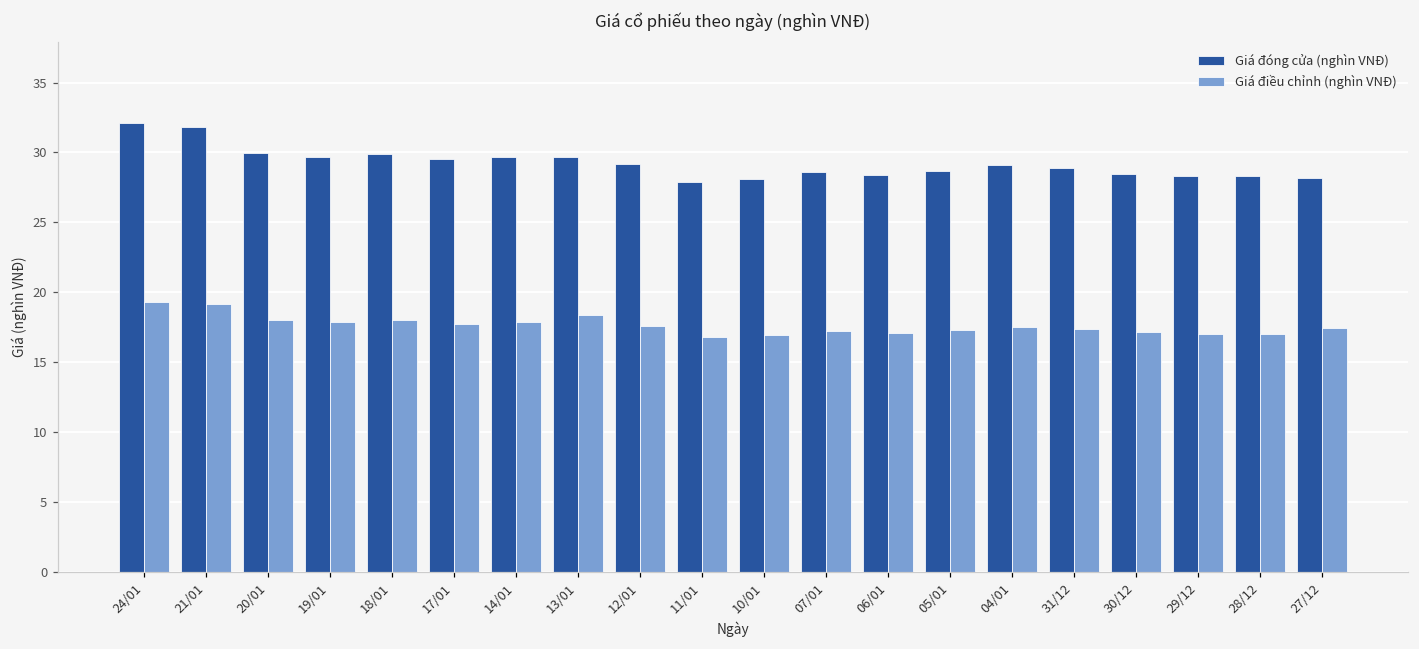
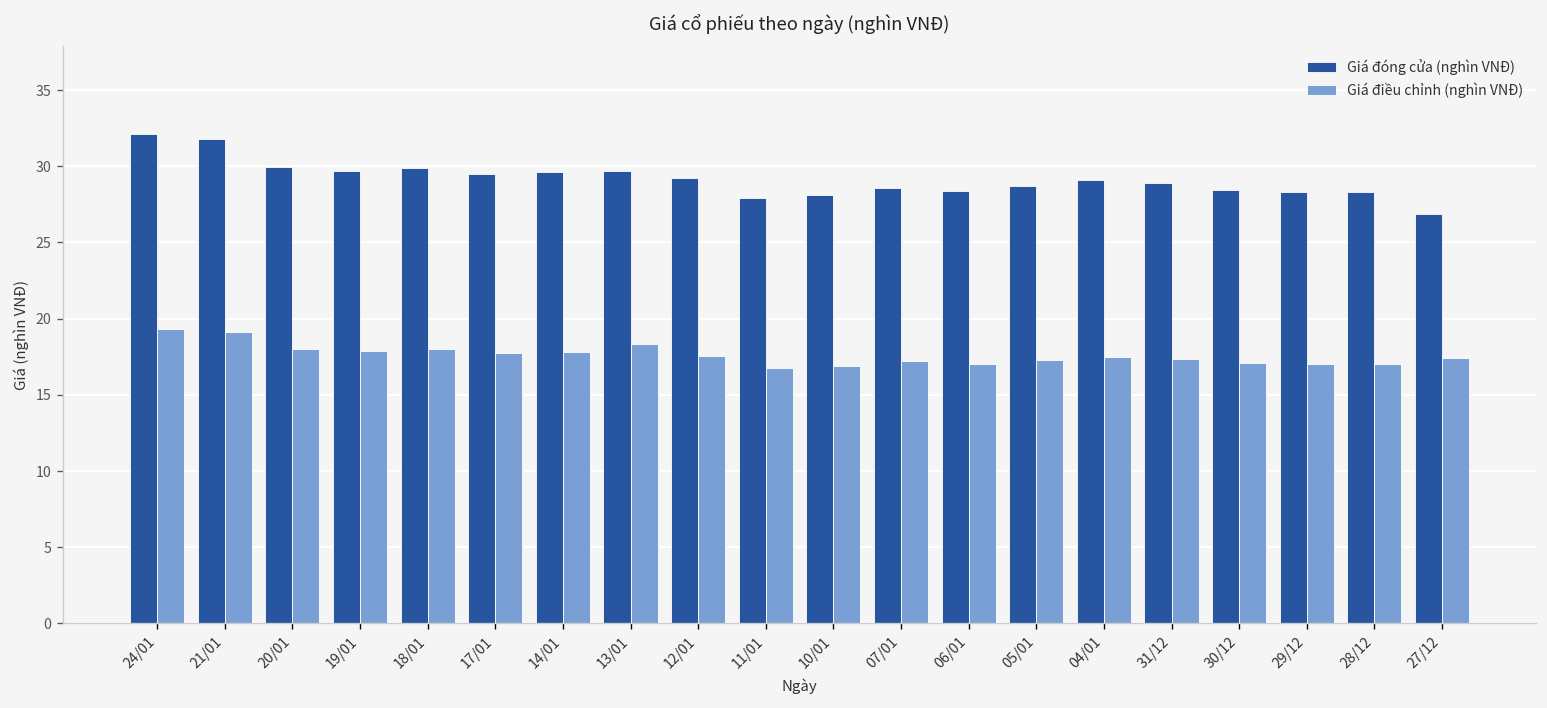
Giá đóng cửa (nghìn VNĐ), 27/12: 28.2 -> 26.8
